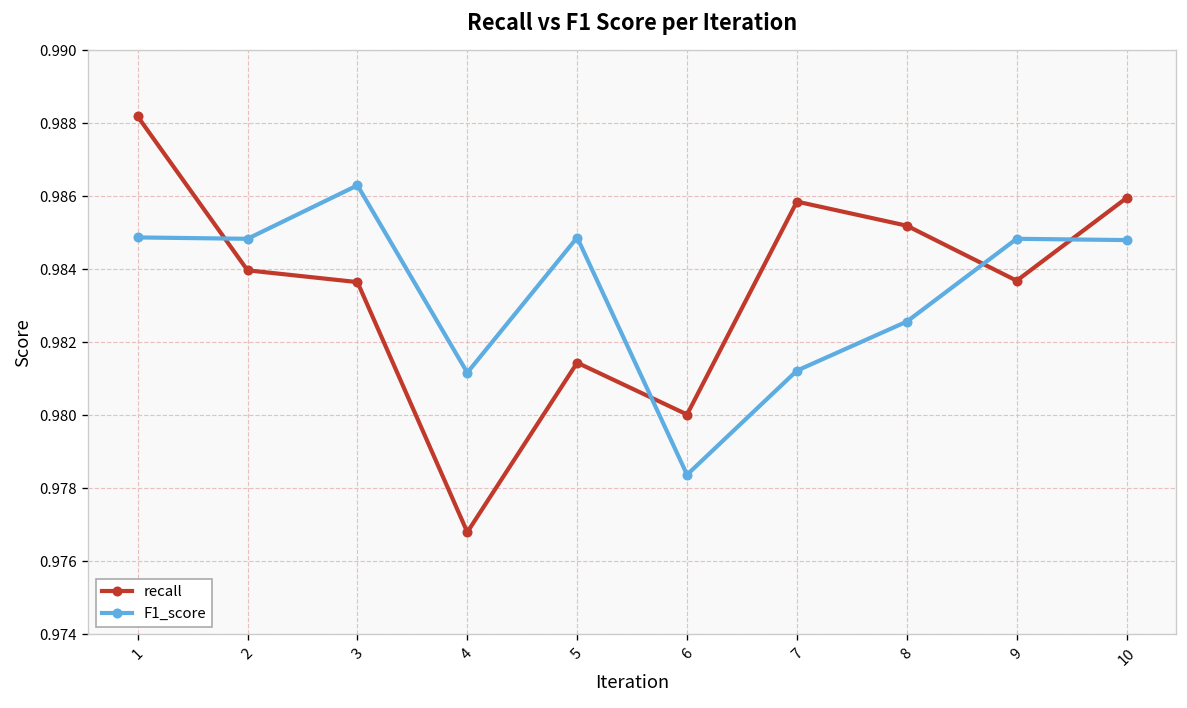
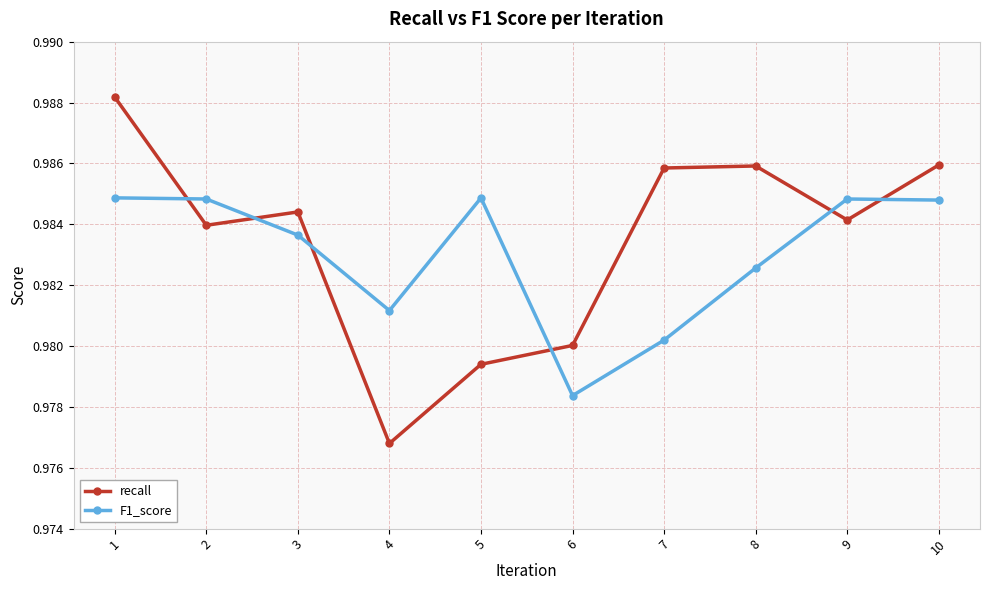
recall, 3: 0.9836 -> 0.9844
F1_score, 3: 0.9863 -> 0.9836
recall, 5: 0.9814 -> 0.9794
F1_score, 7: 0.9812 -> 0.9802
recall, 8: 0.9852 -> 0.9859
recall, 9: 0.9837 -> 0.9841
